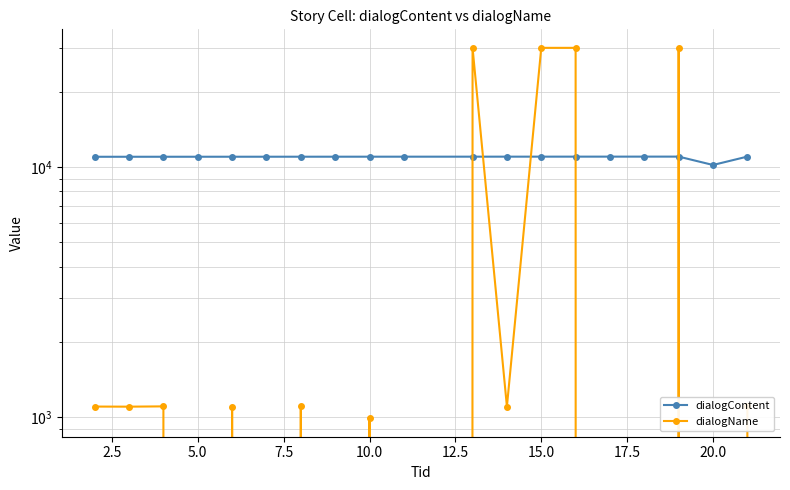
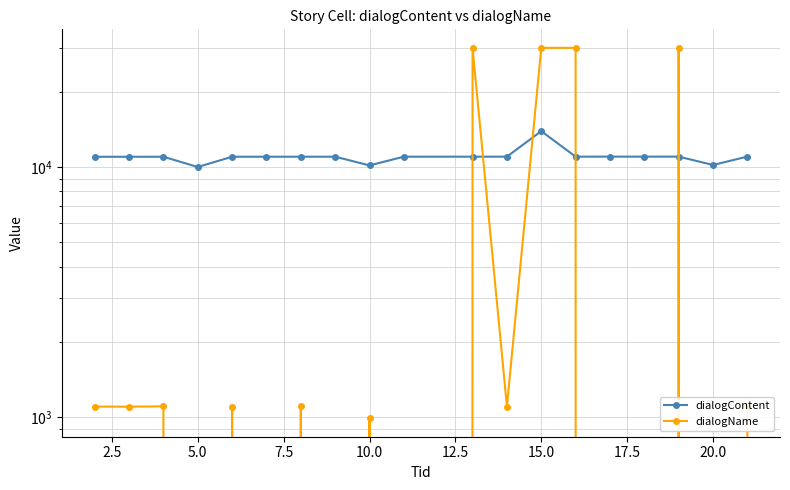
dialogContent, 5.0: 11000 -> 10000
dialogContent, 10.0: 11000 -> 10200
dialogContent, 15.0: 11000 -> 14000
